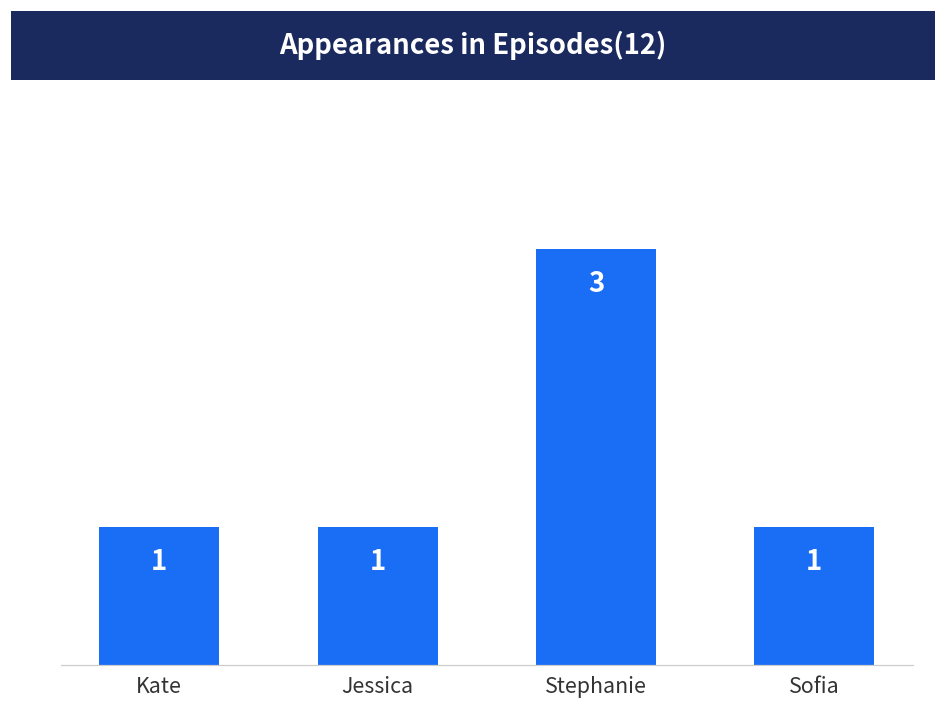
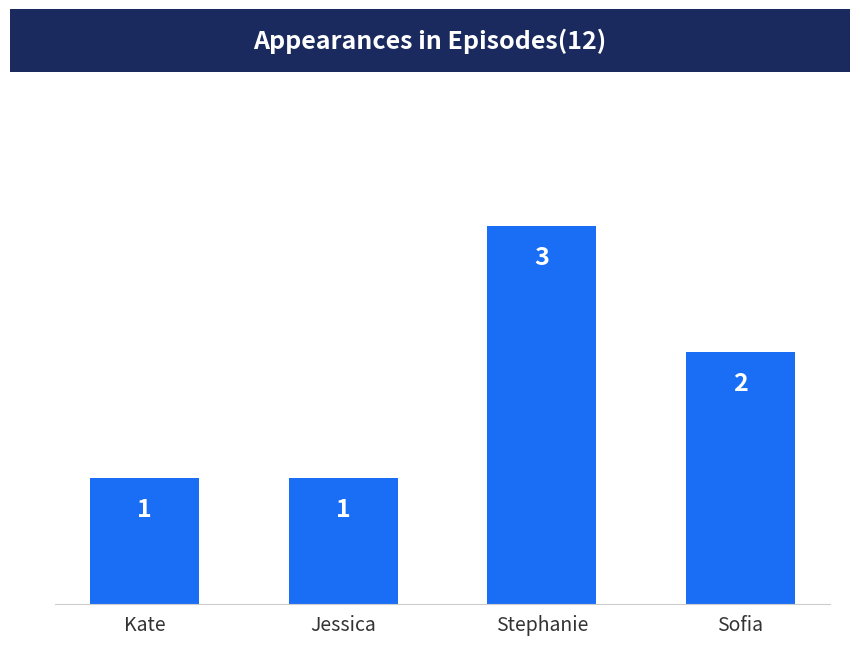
Sofia: 1 -> 2
